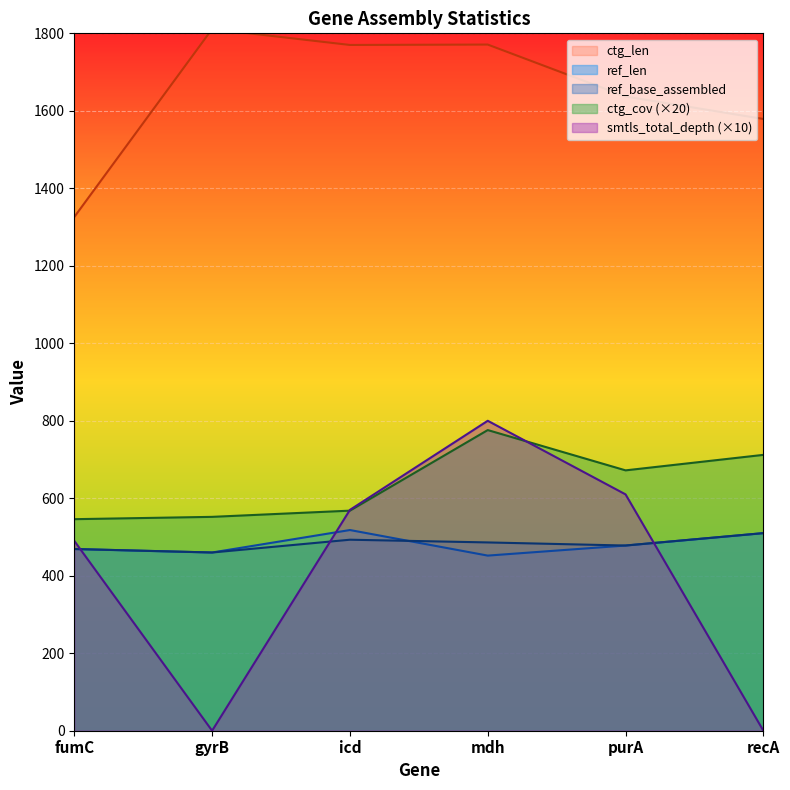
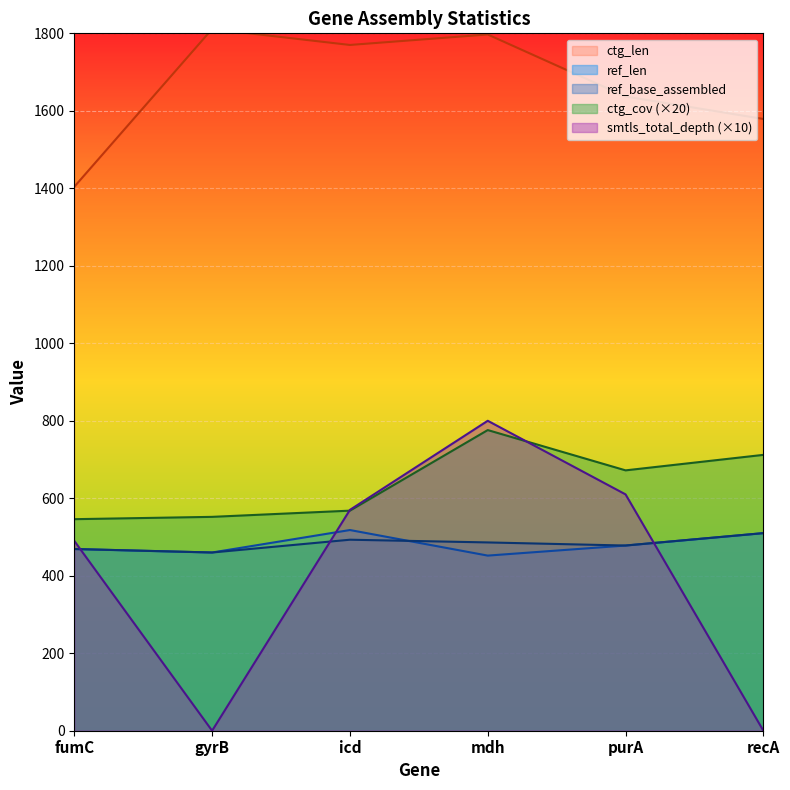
ctg_len, fumC: 1330 -> 1400
ctg_len, mdh: 1770 -> 1800
